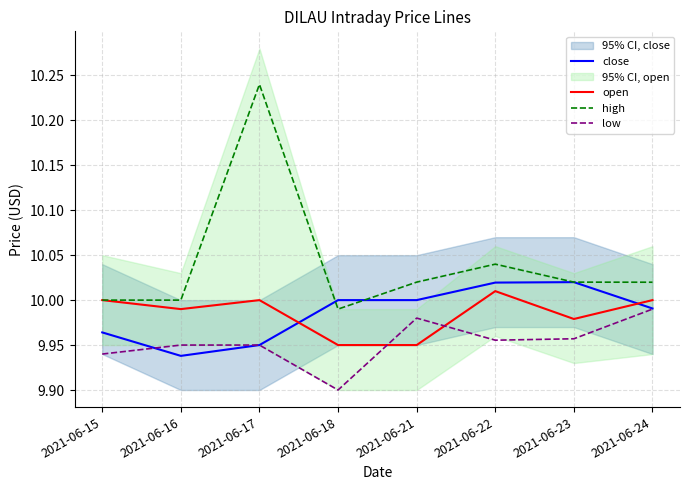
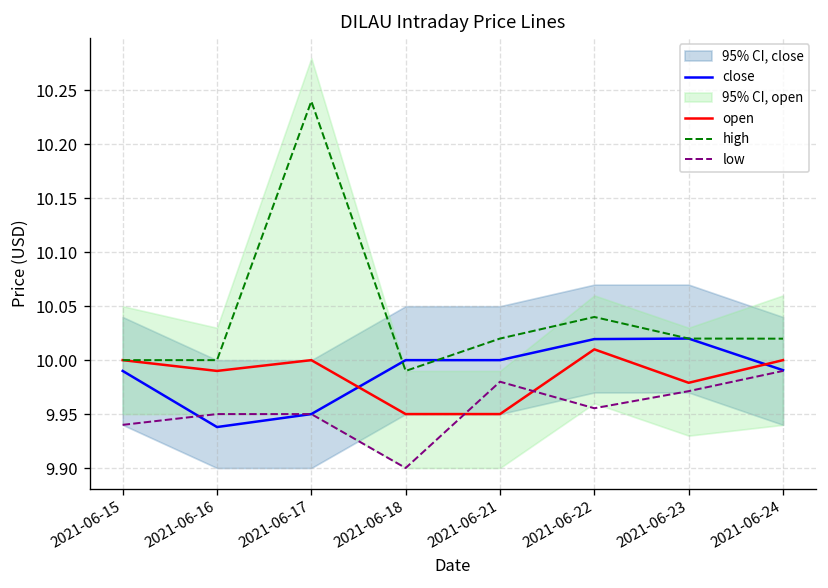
close, 2021-06-15: 9.96 -> 9.99
low, 2021-06-23: 9.96 -> 9.97
